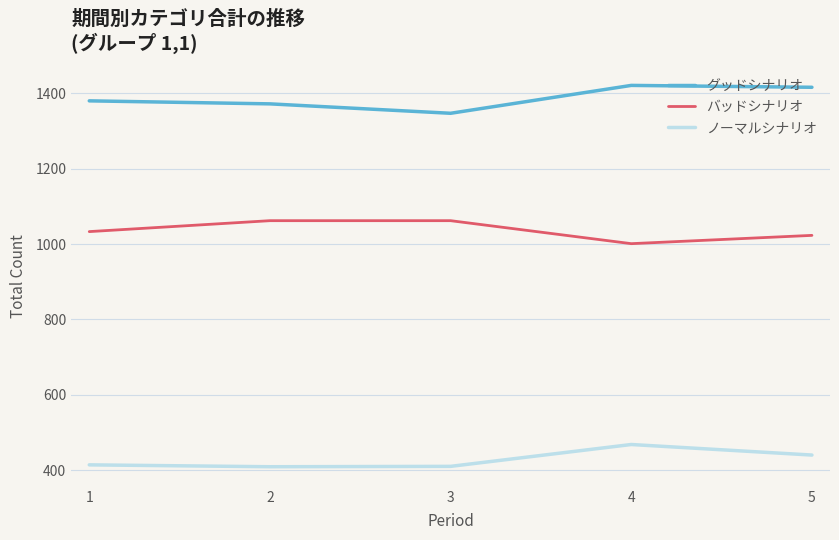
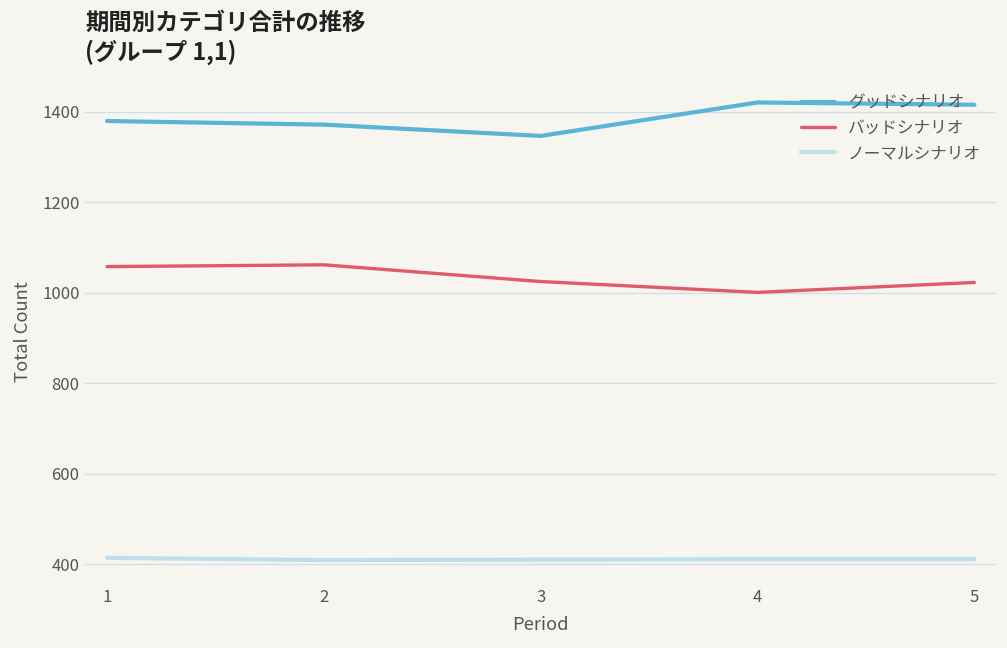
バッドシナリオ, 1: 1030 -> 1060
バッドシナリオ, 3: 1060 -> 1030
ノーマルシナリオ, 4: 470 -> 410
ノーマルシナリオ, 5: 440 -> 410
